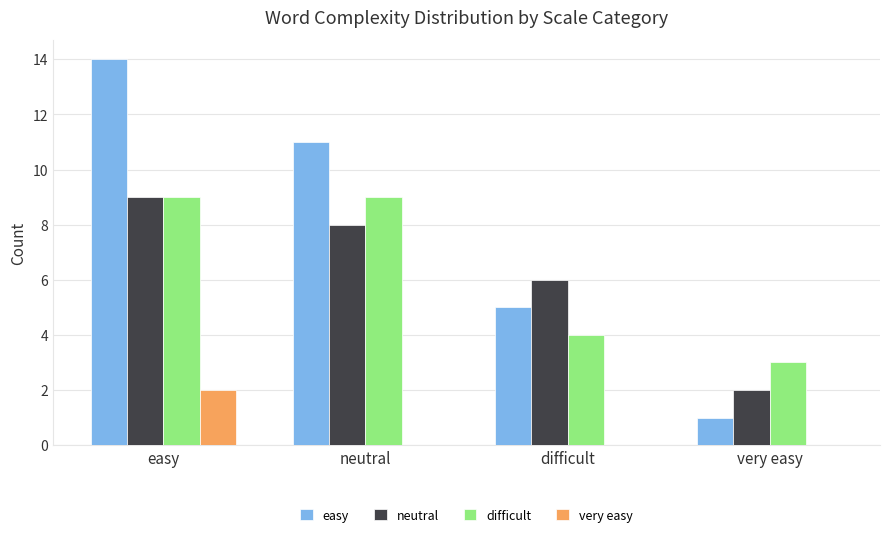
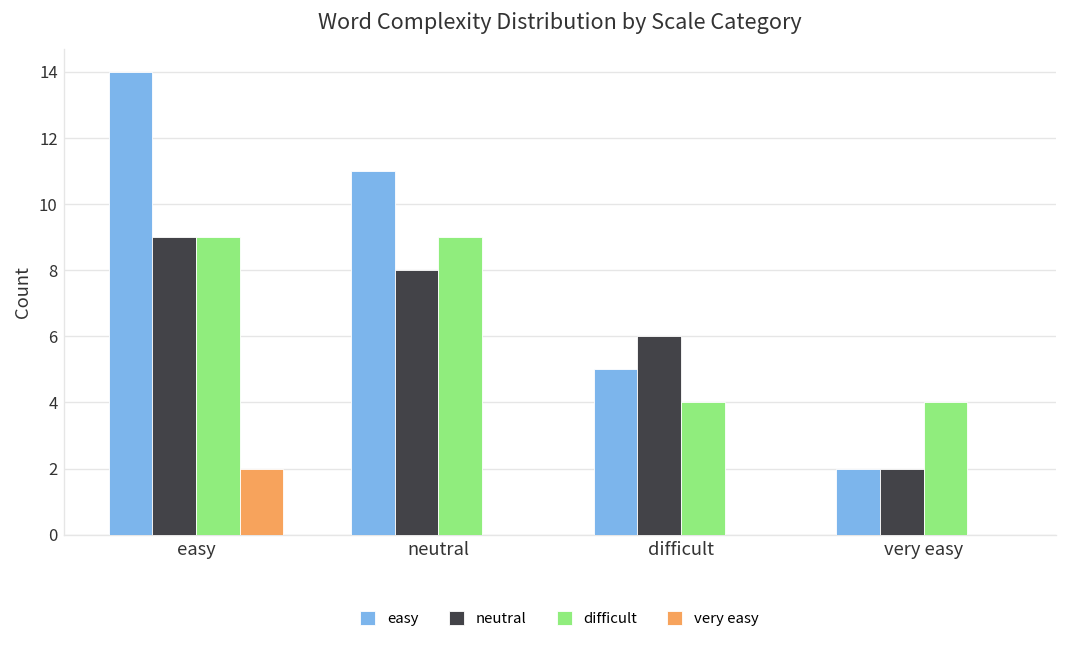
easy, very easy: 1 -> 2
difficult, very easy: 3 -> 4
